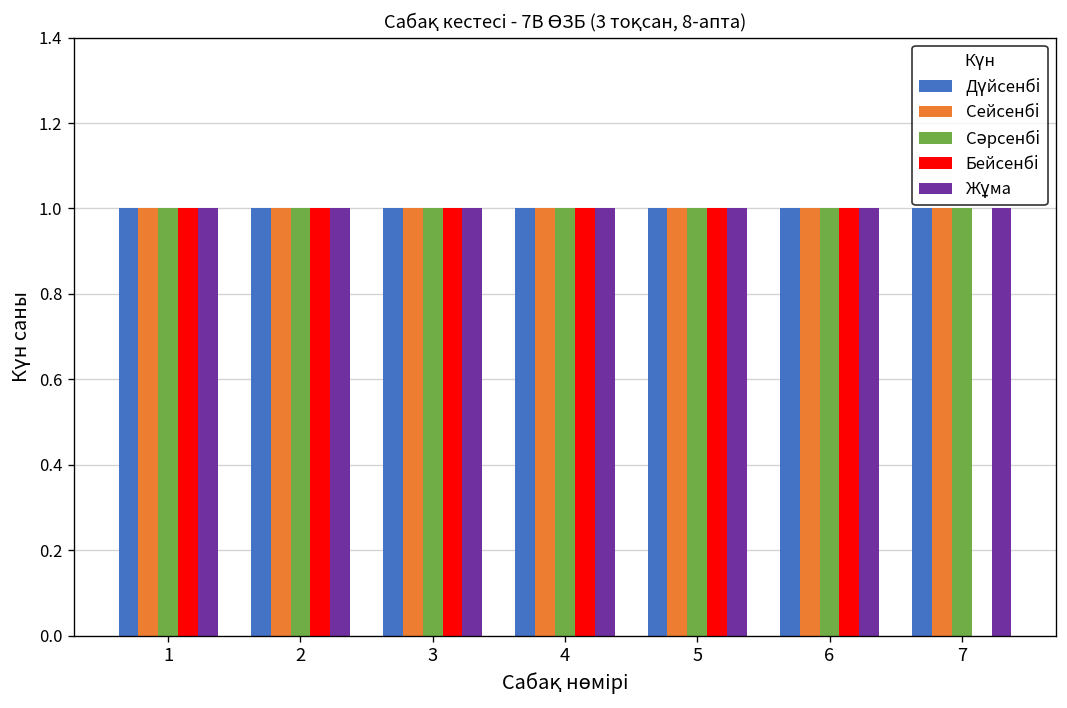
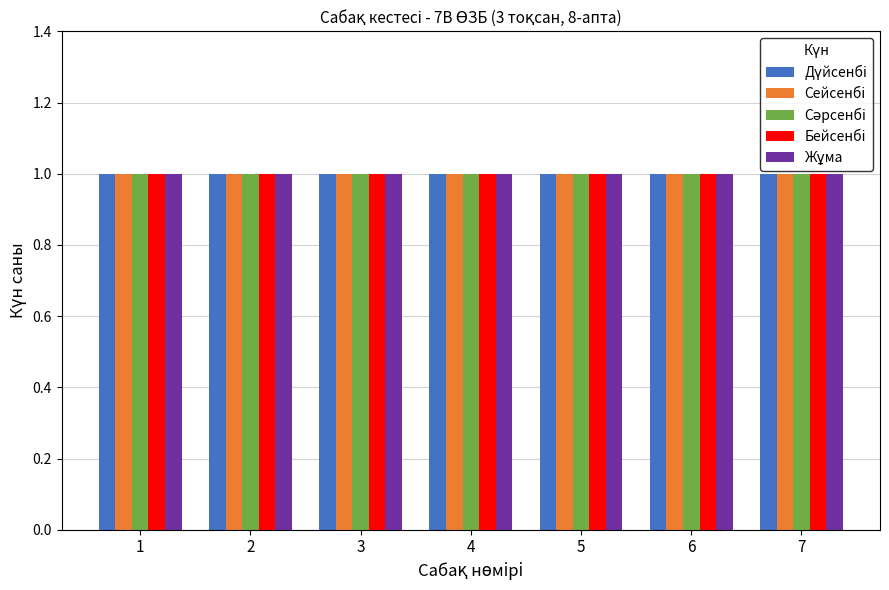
Бейсенбі, 7: 0 -> 1
